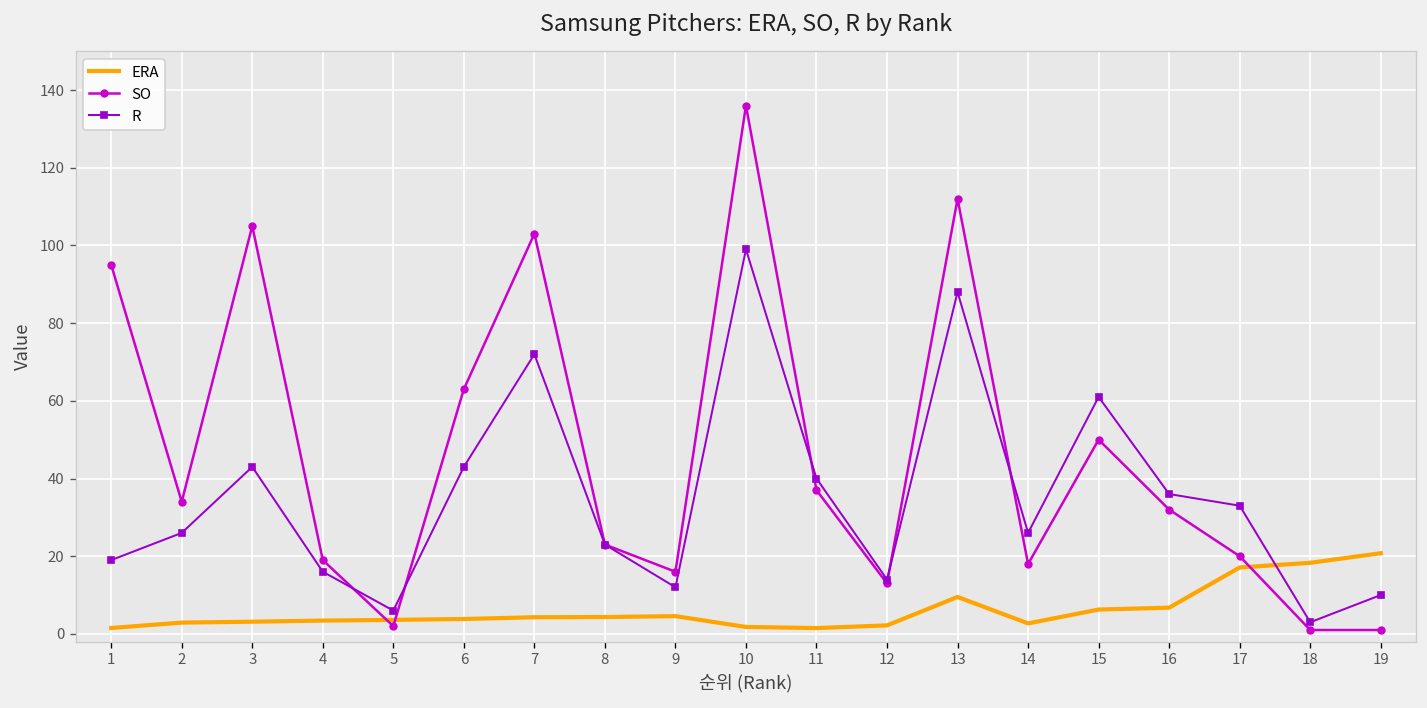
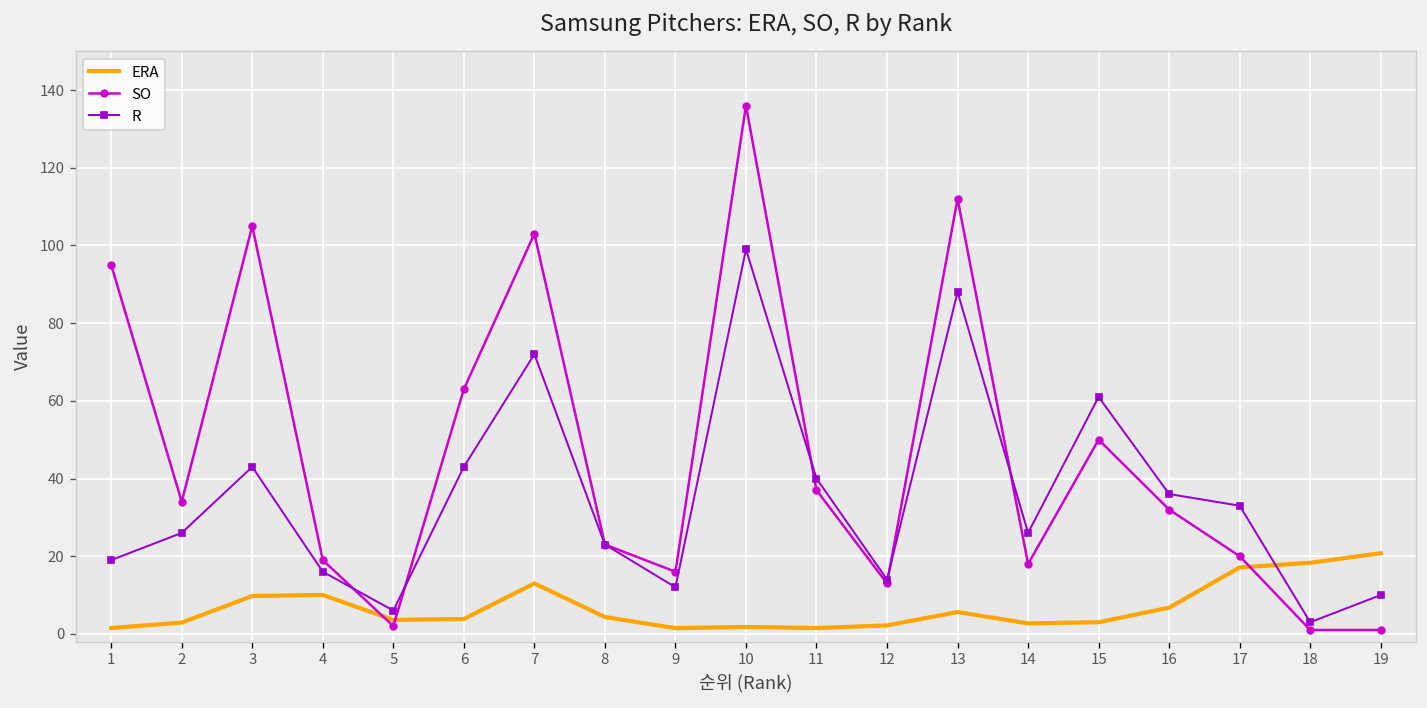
ERA, 3: 3 -> 10
ERA, 4: 3 -> 10
ERA, 7: 4 -> 13
ERA, 9: 5 -> 1
ERA, 13: 10 -> 6
ERA, 15: 6 -> 3
